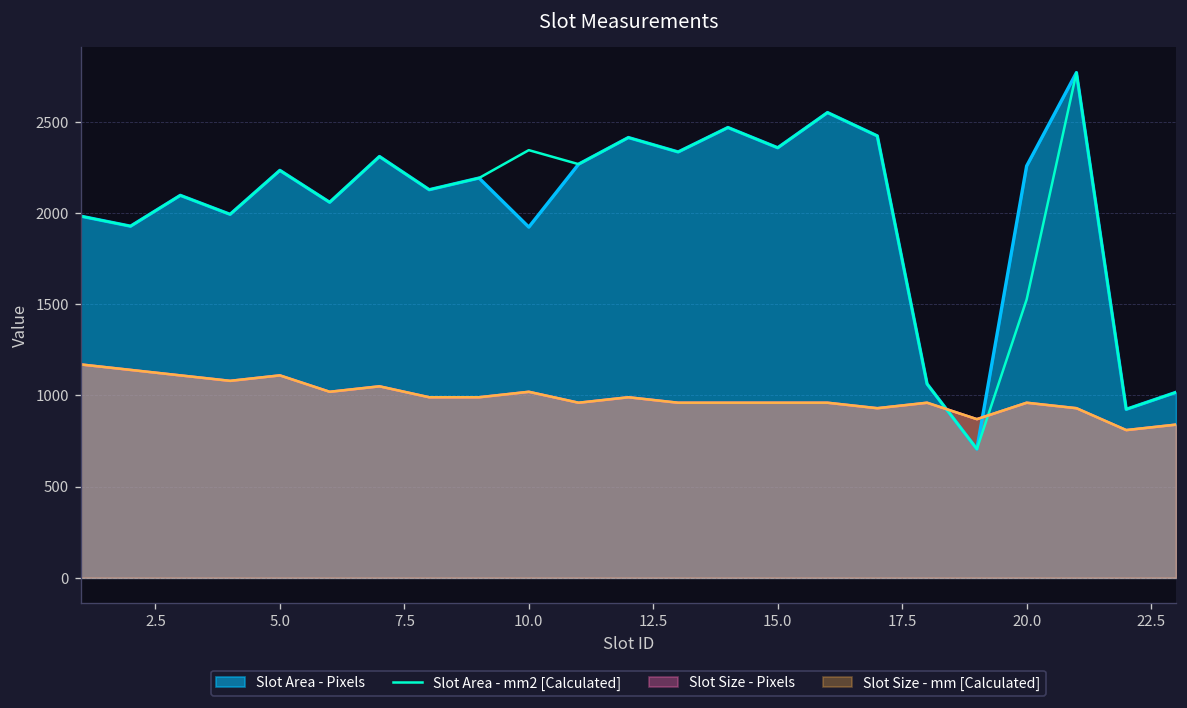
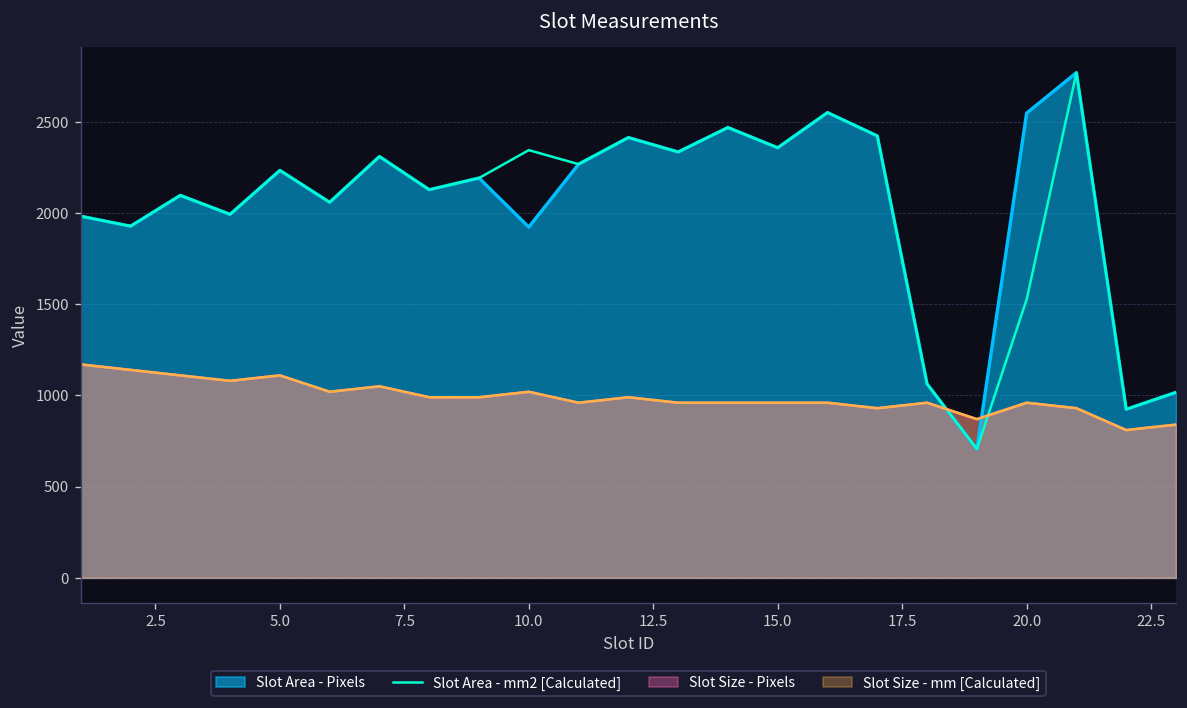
Slot Area - Pixels, 20.0: 2260 -> 2550
